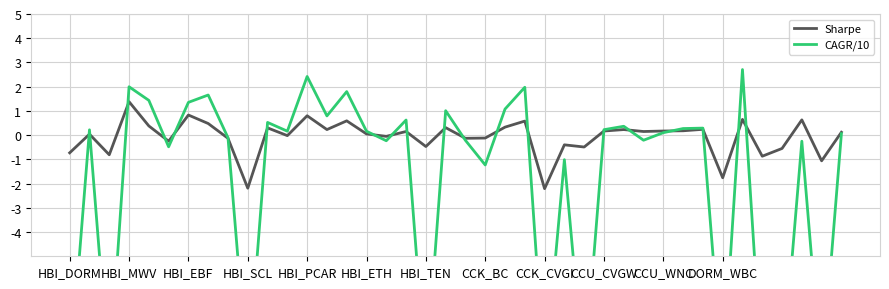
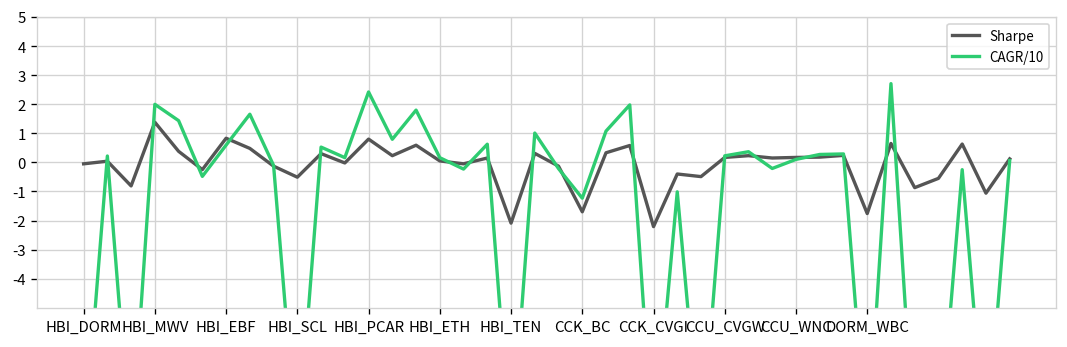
Sharpe, HBI_DORM: -0.7 -> -0.1
CAGR/10, HBI_EBF: 1.4 -> 0.6
Sharpe, HBI_SCL: -2.2 -> -0.5
Sharpe, HBI_TEN: -0.5 -> -2.1
Sharpe, CCK_BC: -0.1 -> -1.7
